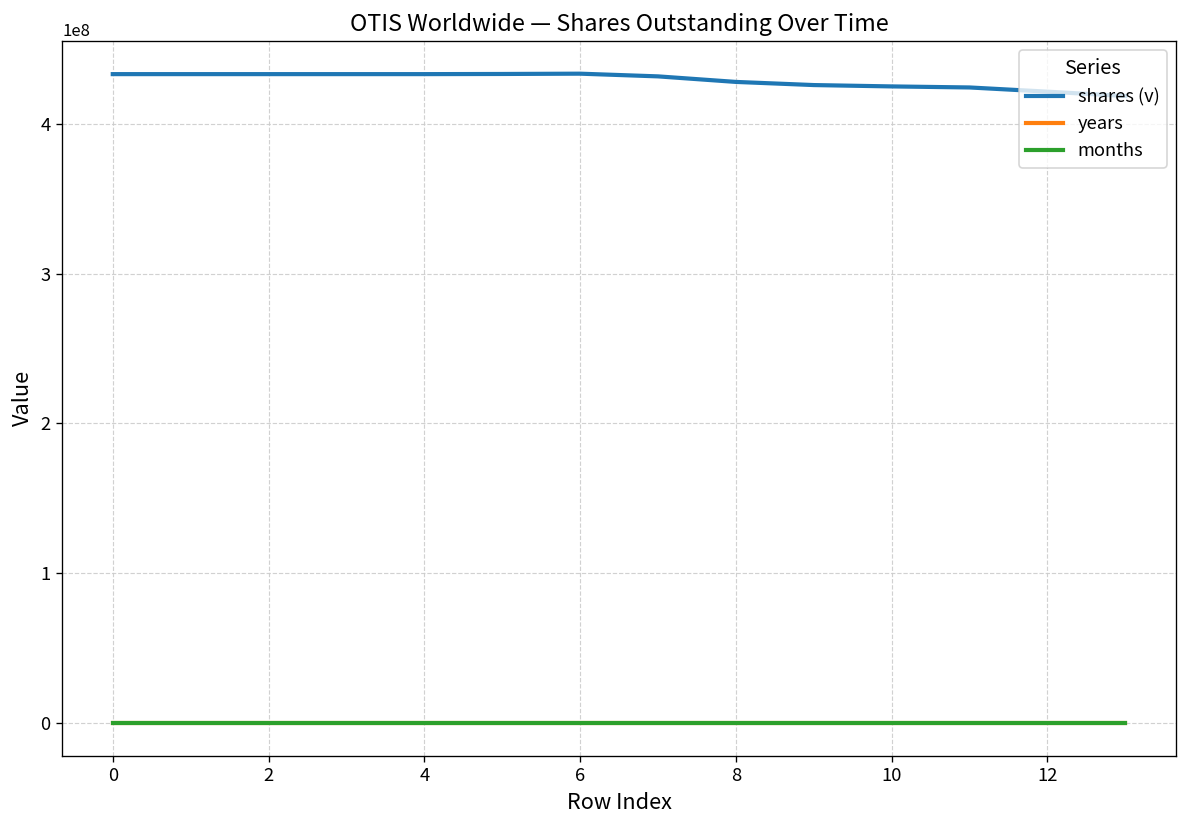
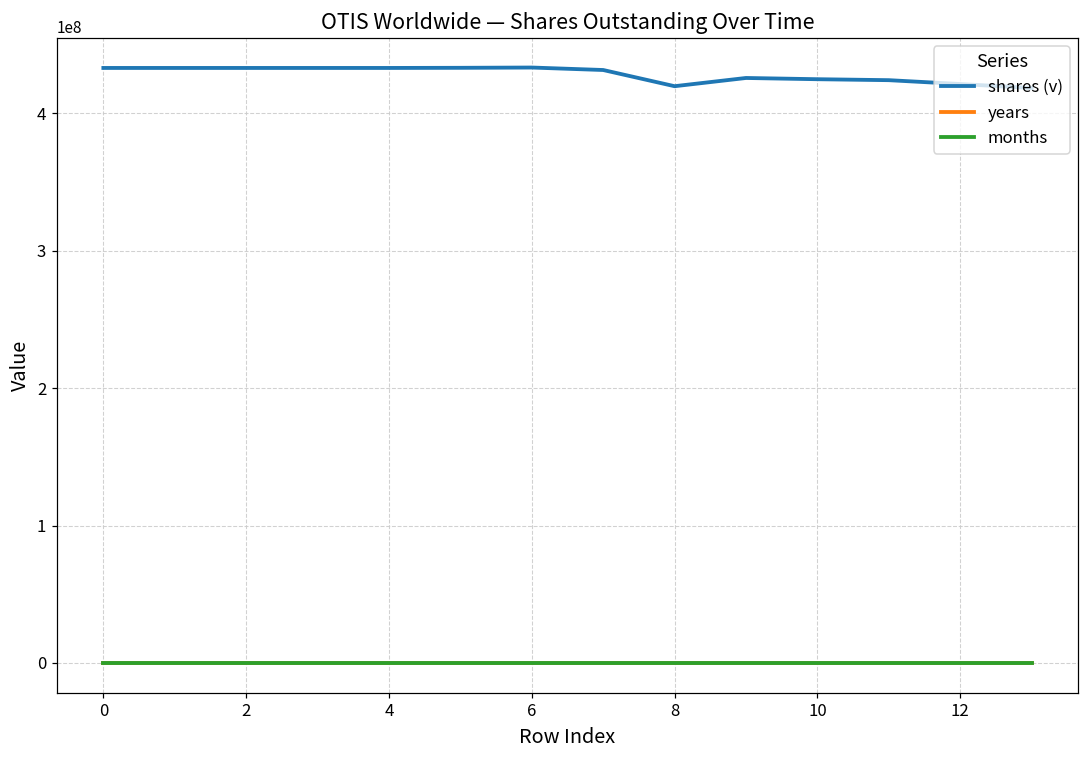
shares (v), 8: 428000000 -> 420000000
